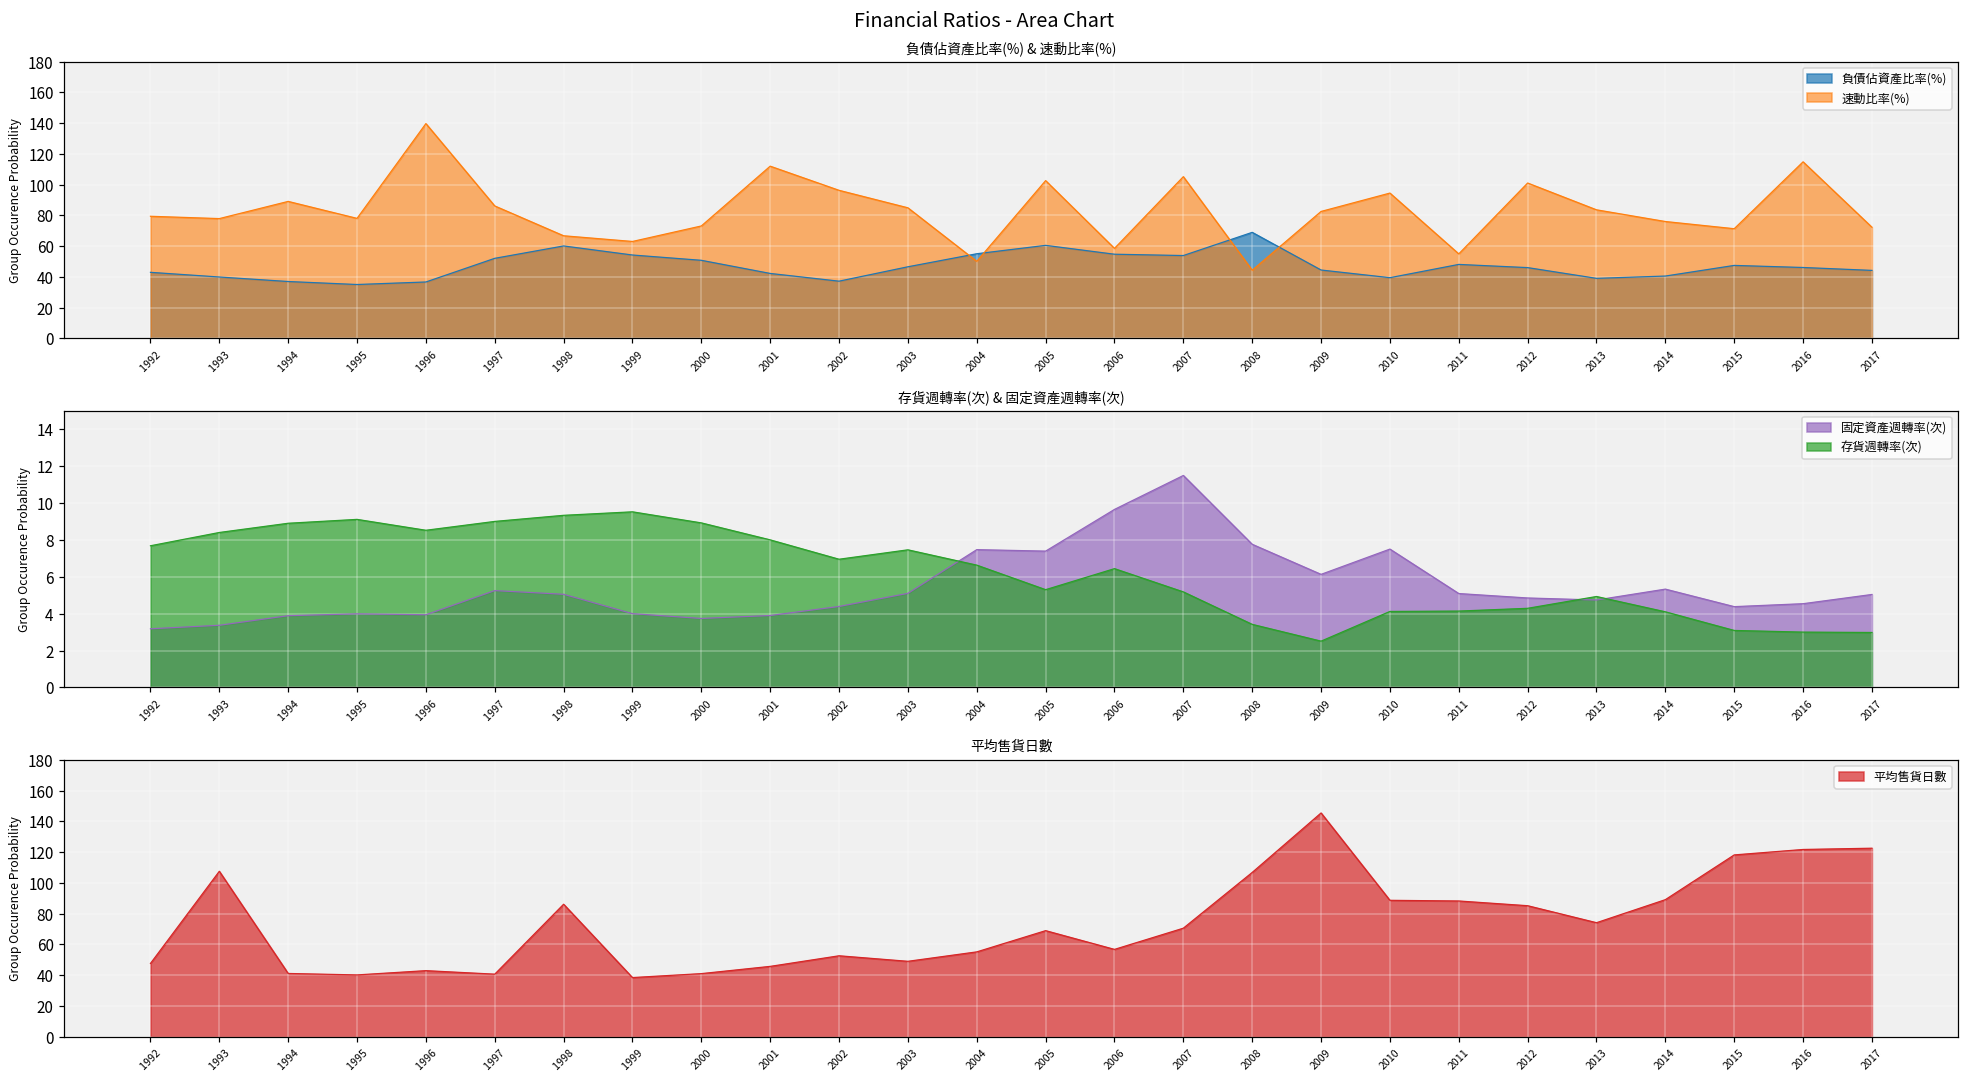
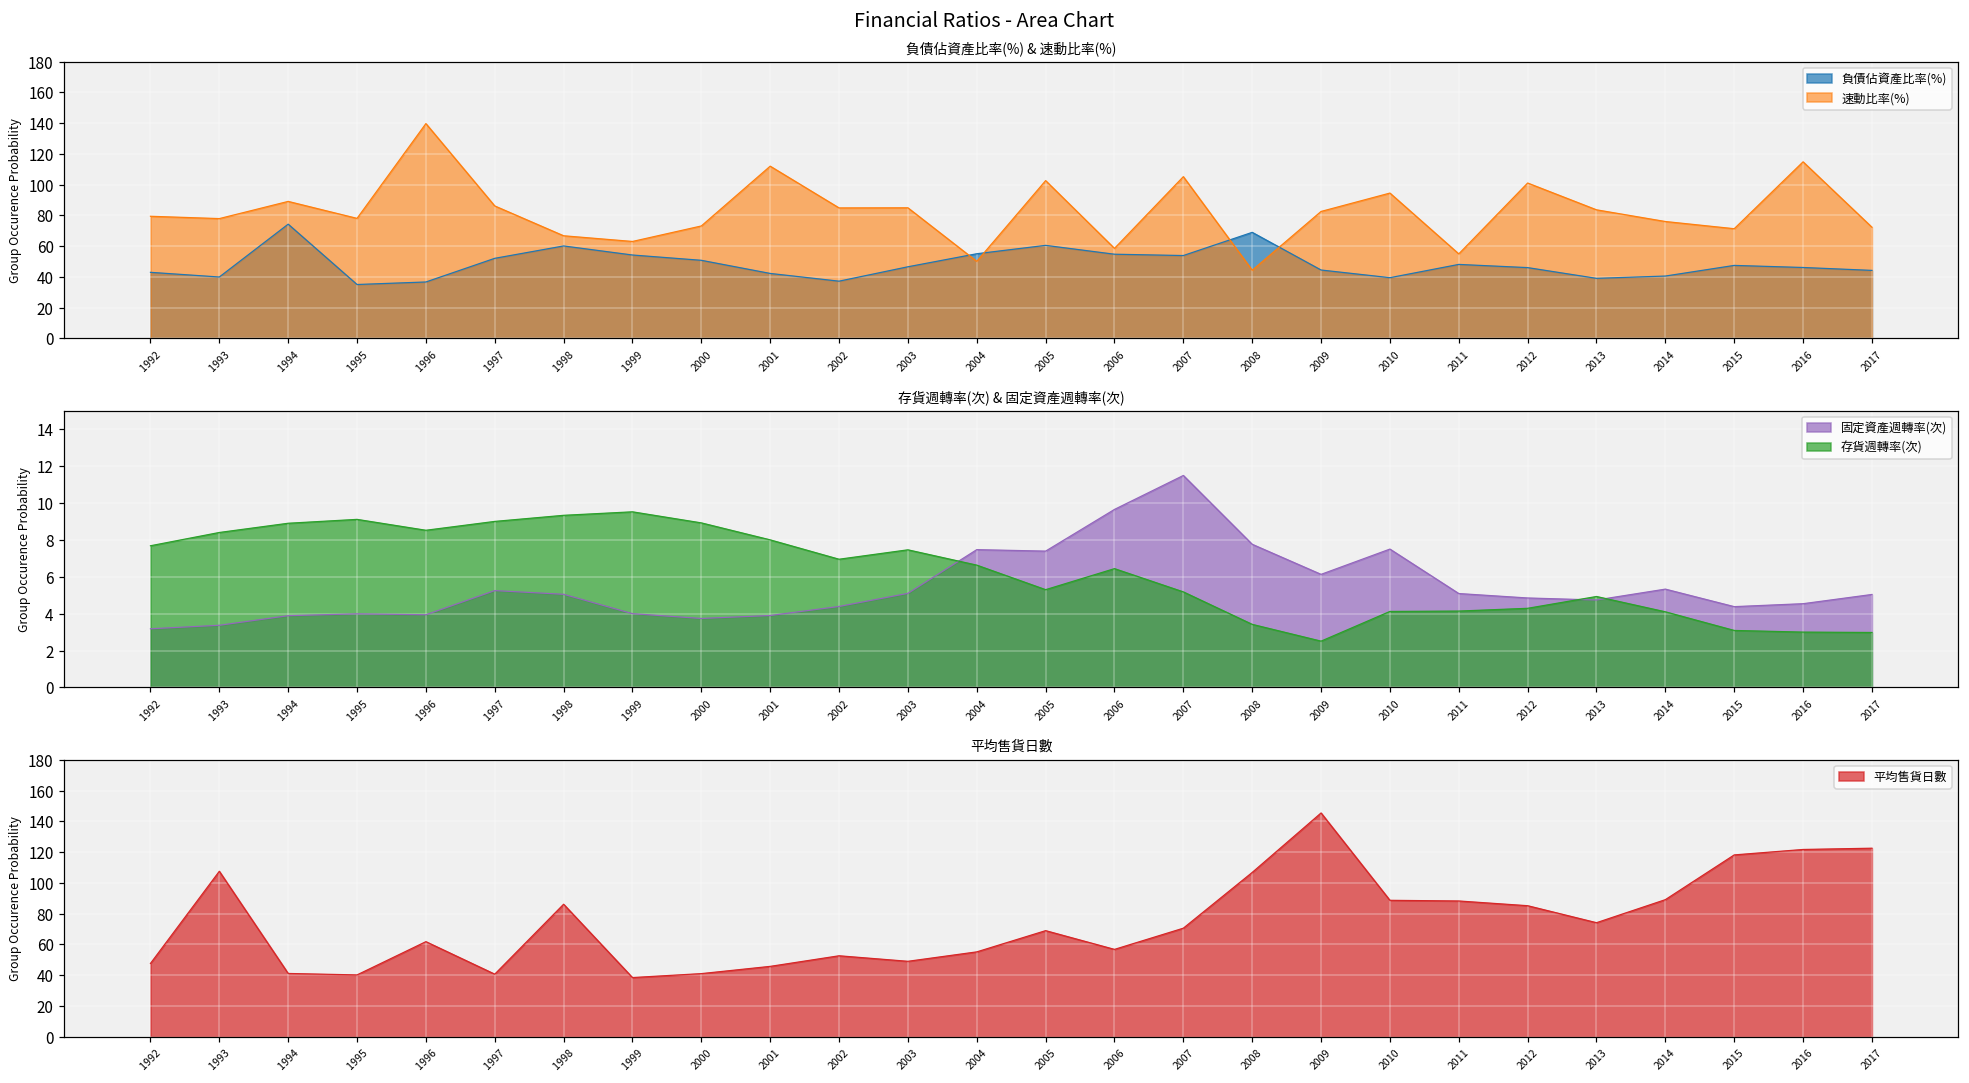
負債佔資產比率(%) & 速動比率(%), 負債佔資產比率(%), 1994: 37 -> 74
負債佔資產比率(%) & 速動比率(%), 速動比率(%), 2002: 96 -> 85
平均售貨日數, 1996: 43 -> 62
